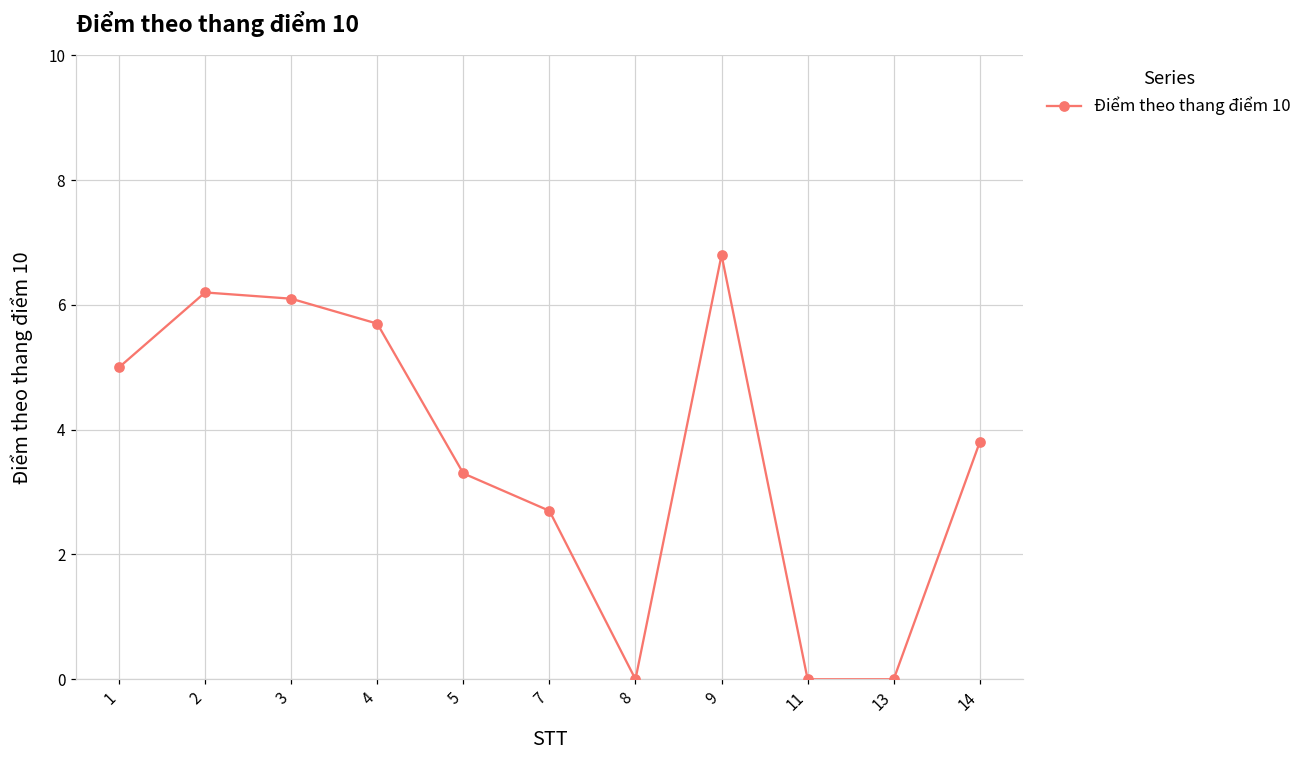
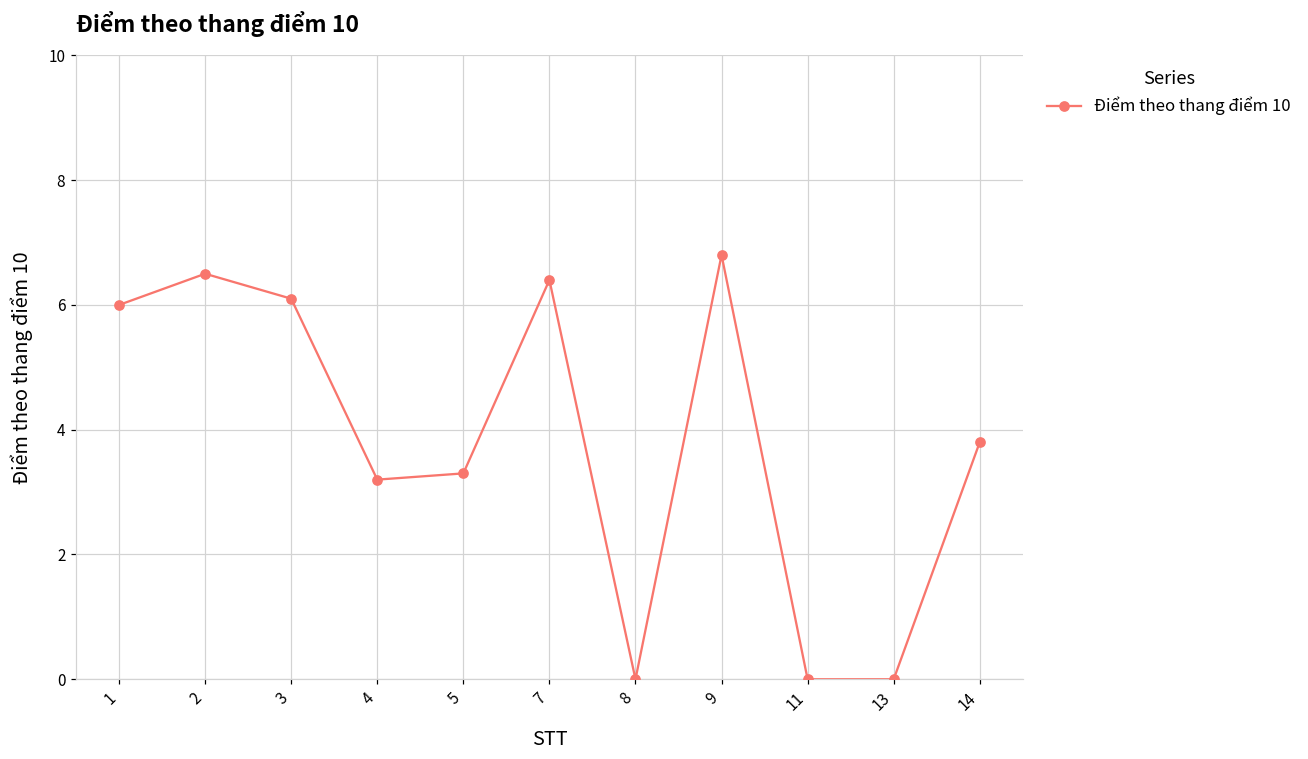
1: 5 -> 6
2: 6.2 -> 6.5
4: 5.7 -> 3.2
7: 2.7 -> 6.4
